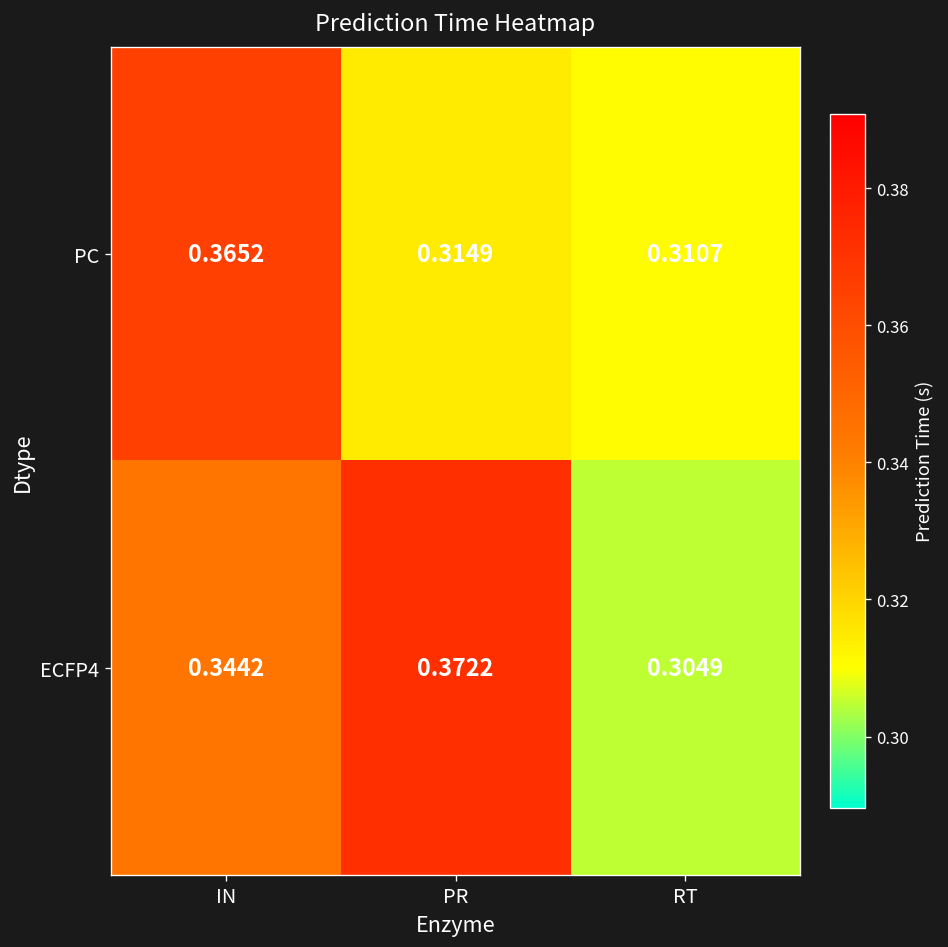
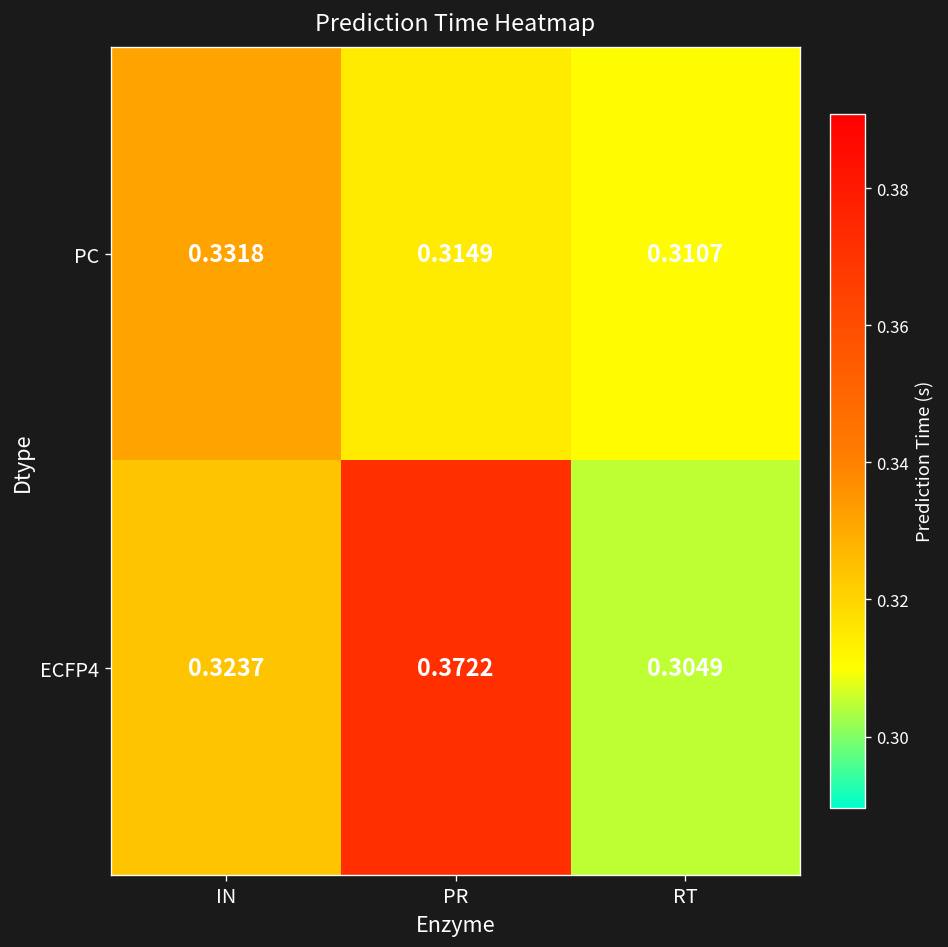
PC, IN: 0.3652 -> 0.3318
ECFP4, IN: 0.3442 -> 0.3237
